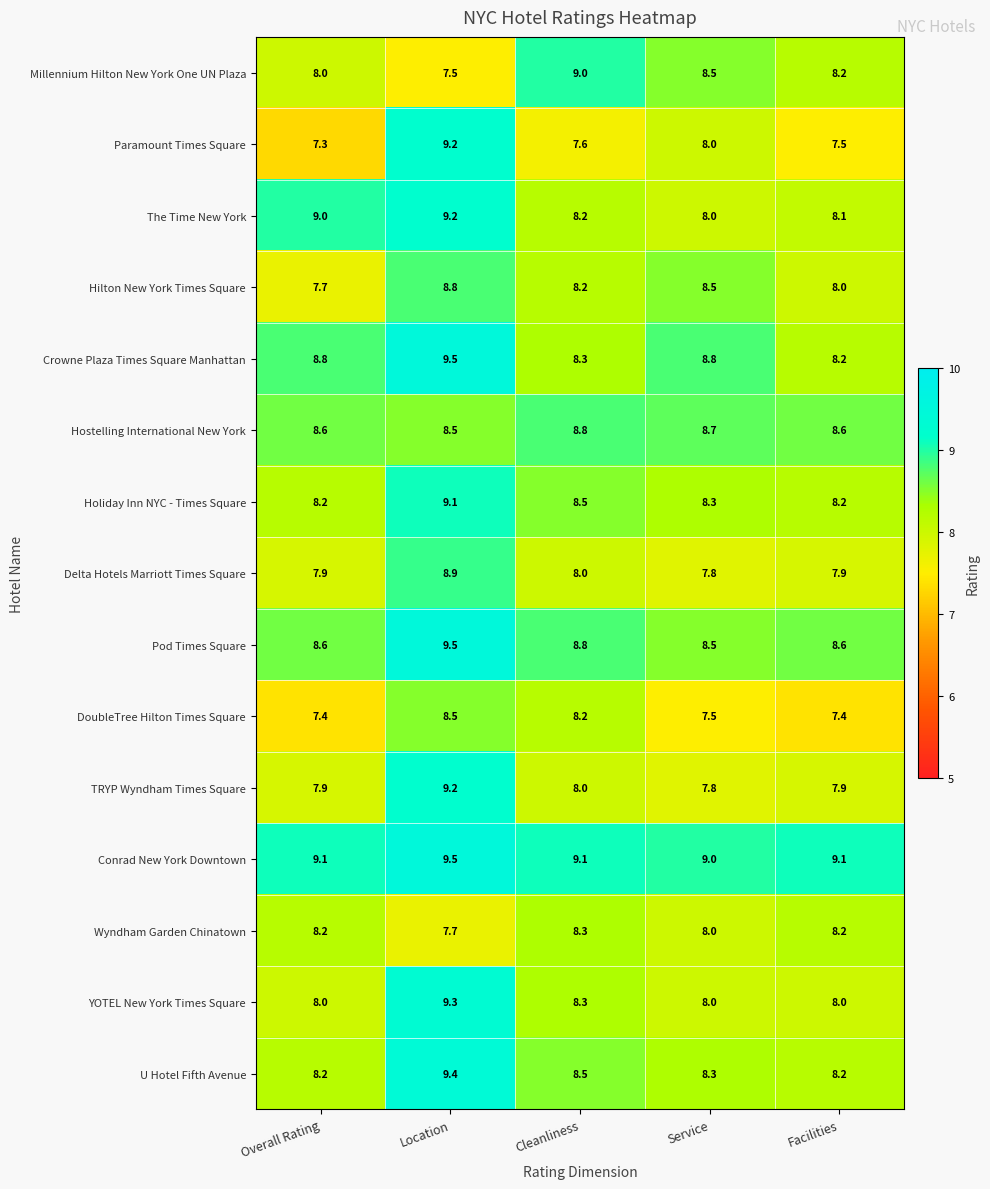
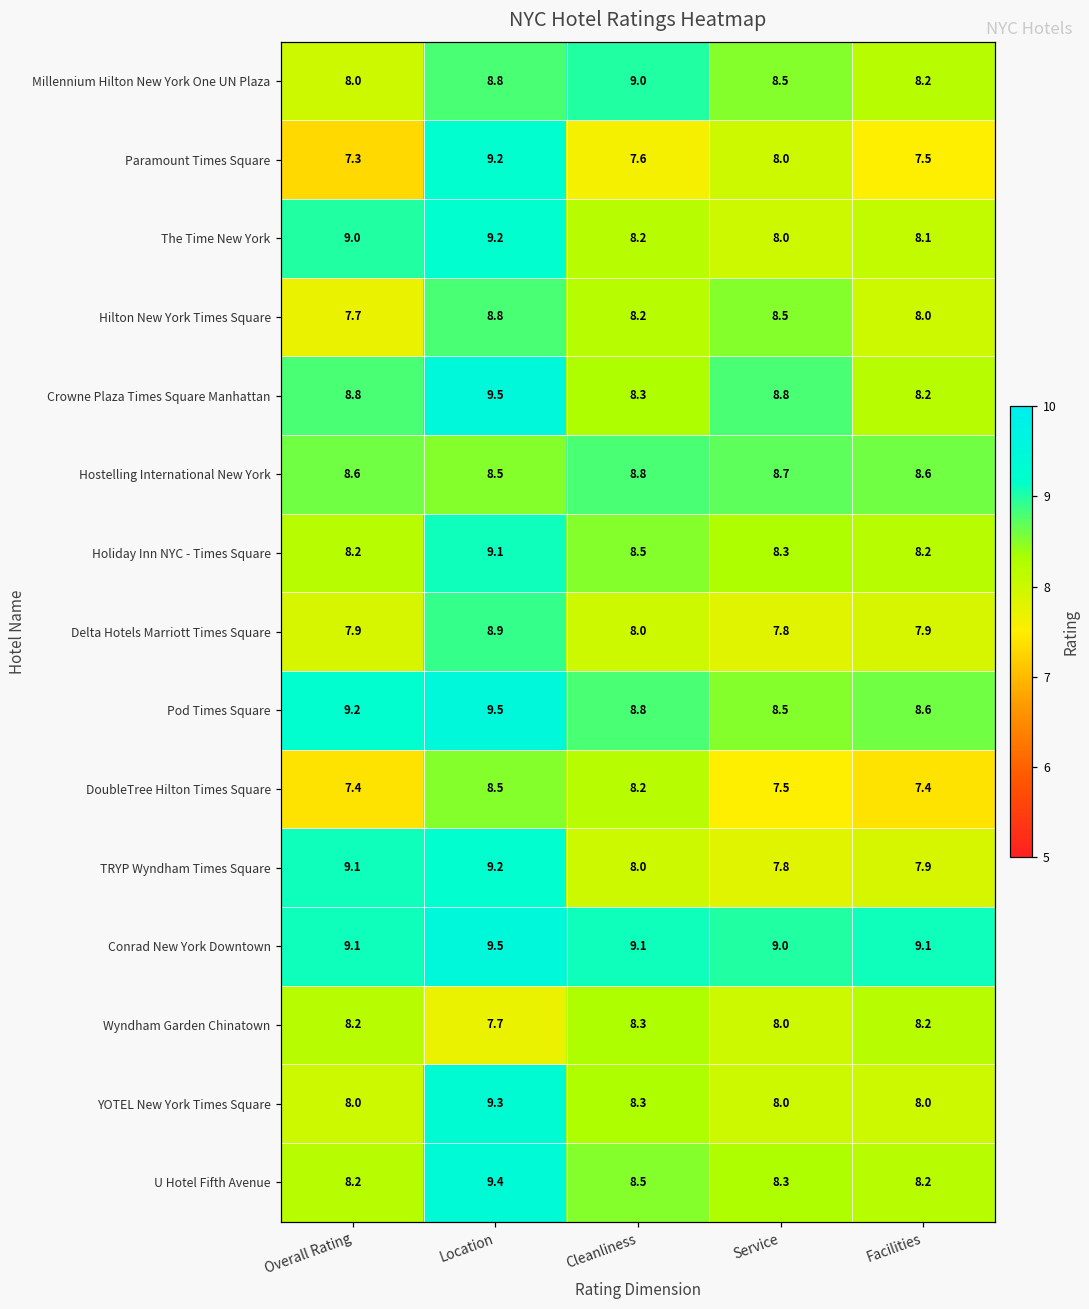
Millennium Hilton New York One UN Plaza, Location: 7.5 -> 8.8
Pod Times Square, Overall Rating: 8.6 -> 9.2
TRYP Wyndham Times Square, Overall Rating: 7.9 -> 9.1
